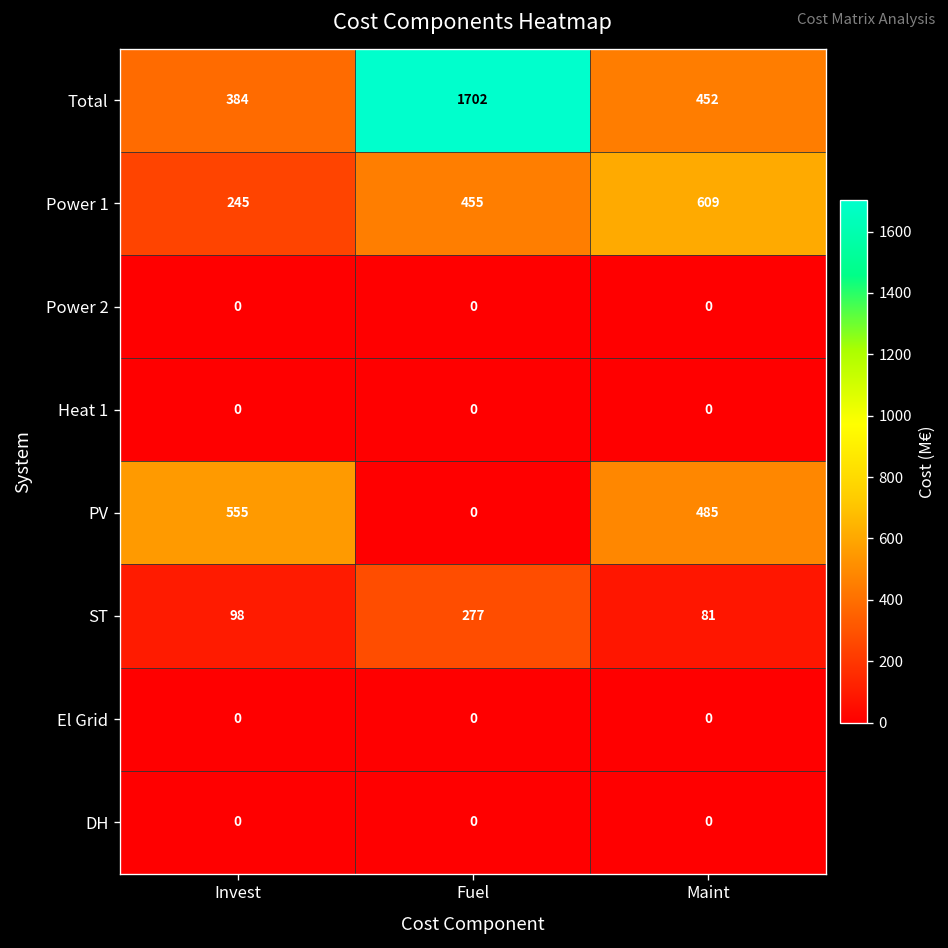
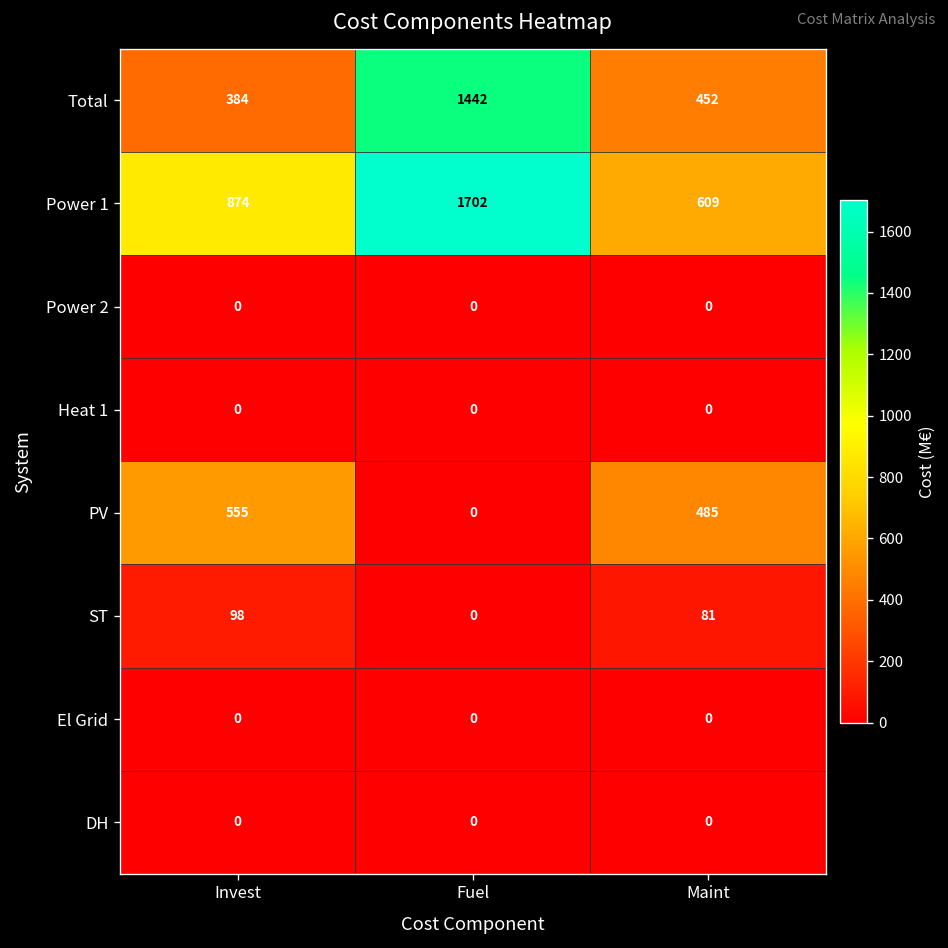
Total, Fuel: 1702 -> 1442
Power 1, Invest: 245 -> 874
Power 1, Fuel: 455 -> 1702
ST, Fuel: 277 -> 0
